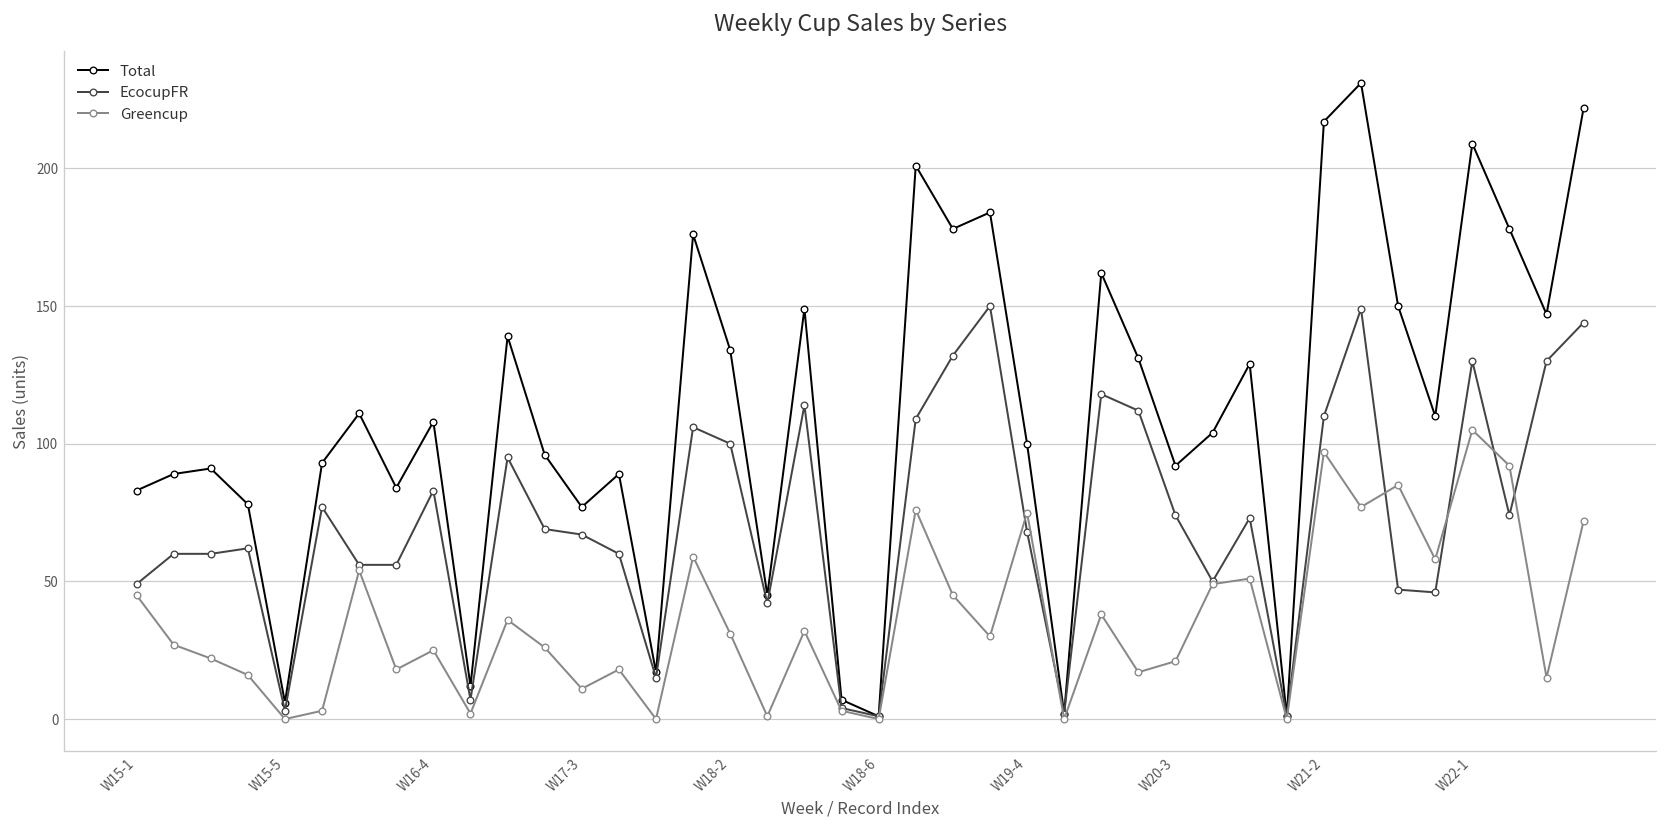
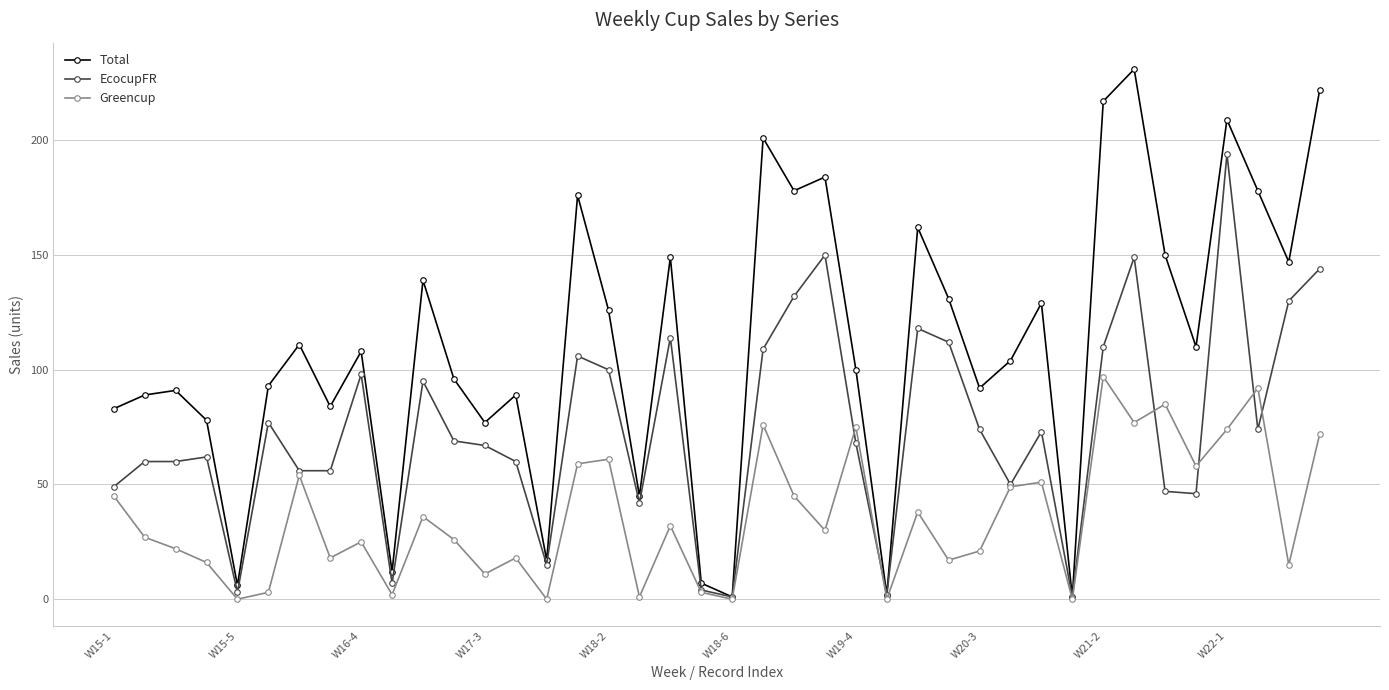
EcocupFR, W16-4: 83 -> 98
Total, W18-2: 134 -> 126
Greencup, W18-2: 31 -> 61
EcocupFR, W22-1: 130 -> 194
Greencup, W22-1: 105 -> 74
